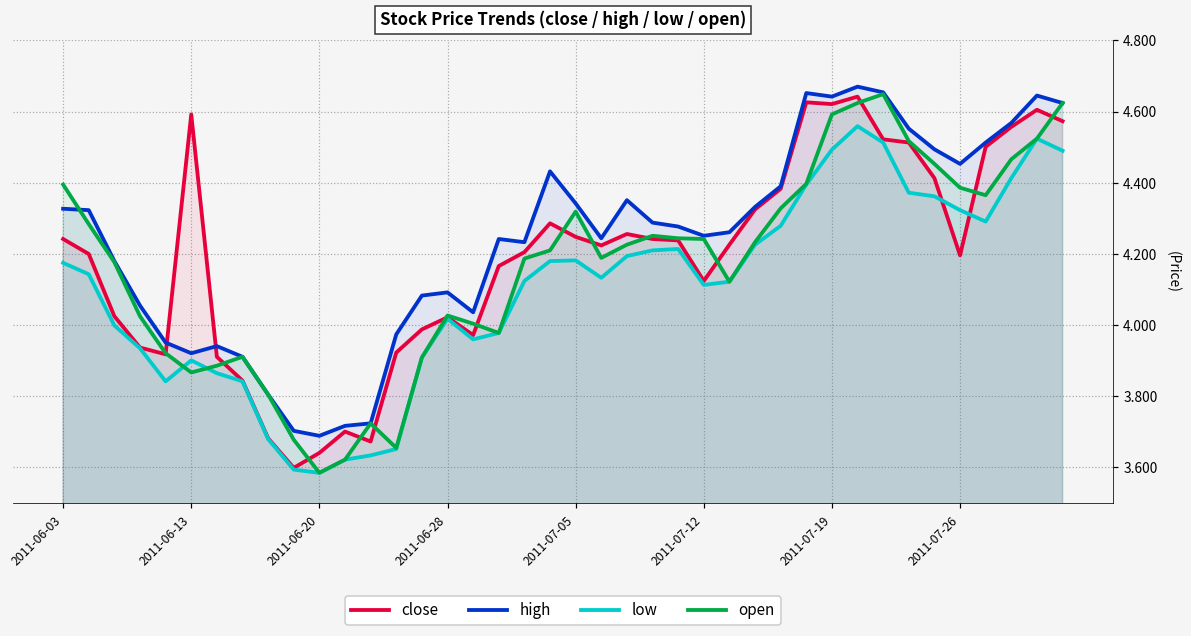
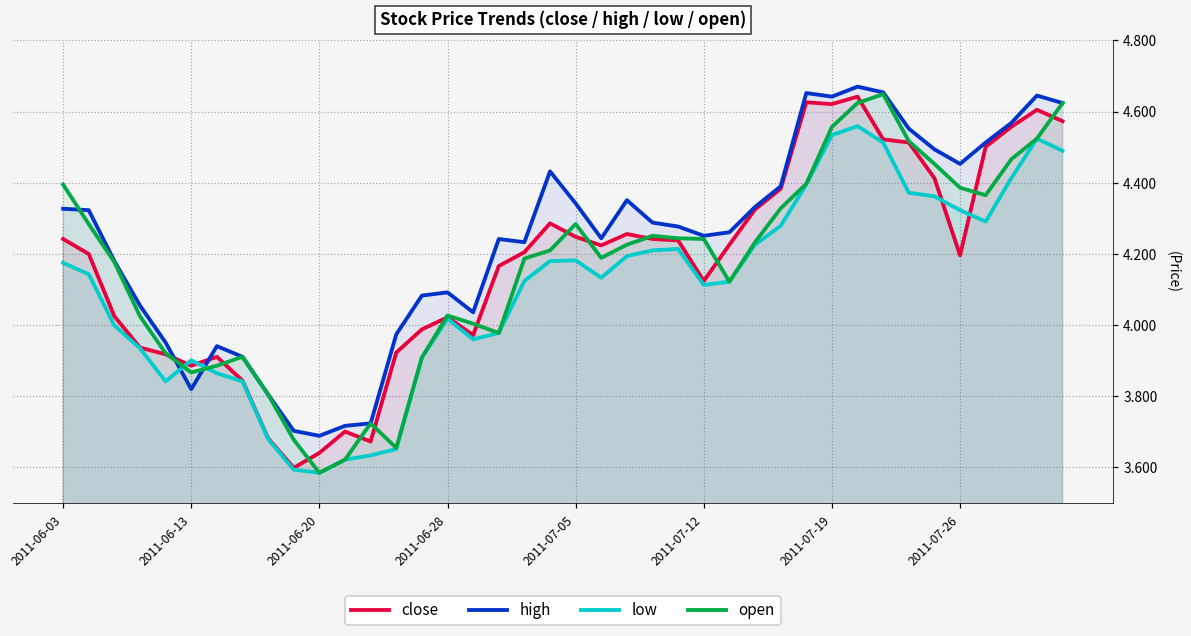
close, 2011-06-13: 4.59 -> 3.89
high, 2011-06-13: 3.92 -> 3.82
open, 2011-07-05: 4.32 -> 4.28
low, 2011-07-19: 4.49 -> 4.53
open, 2011-07-19: 4.59 -> 4.56
